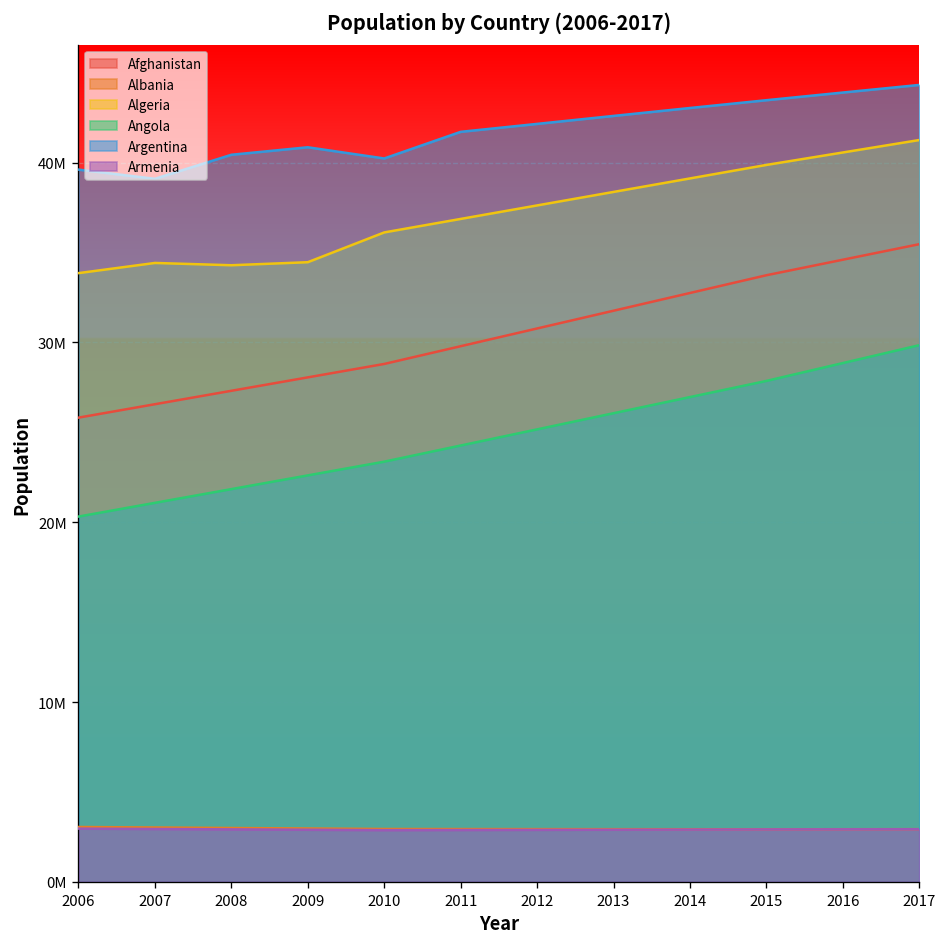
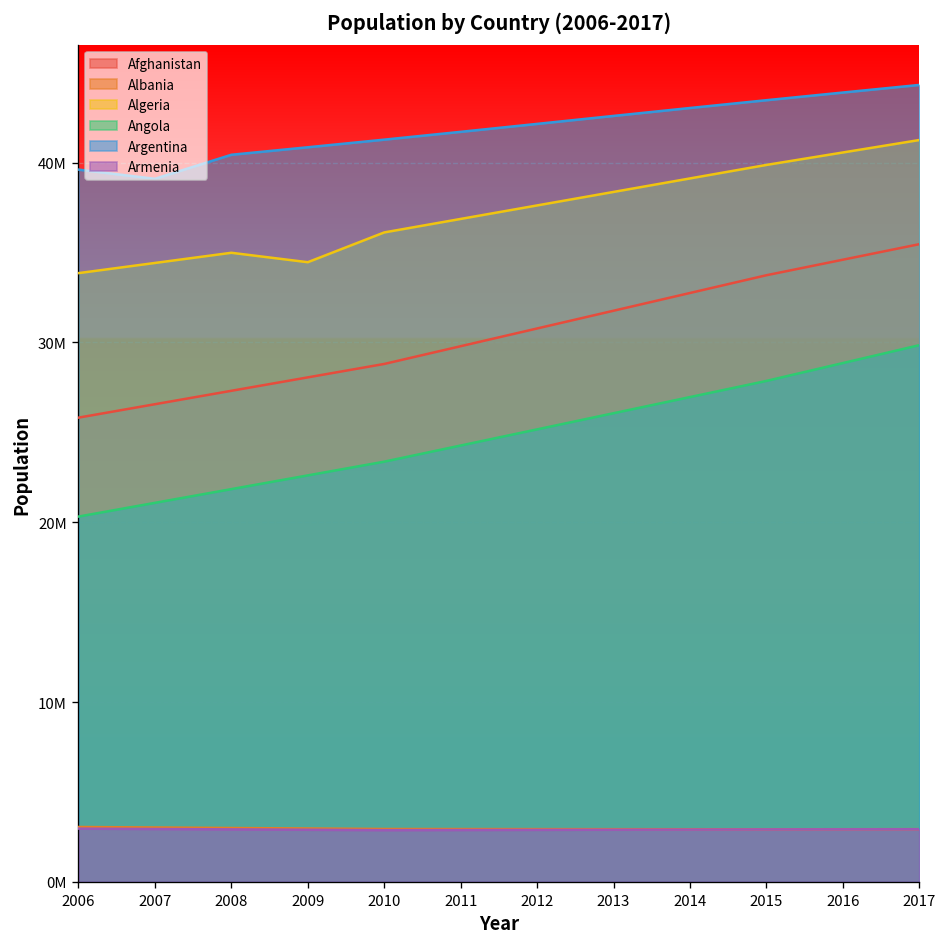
Algeria, 2008: 34300000 -> 35000000
Argentina, 2010: 40200000 -> 41300000
